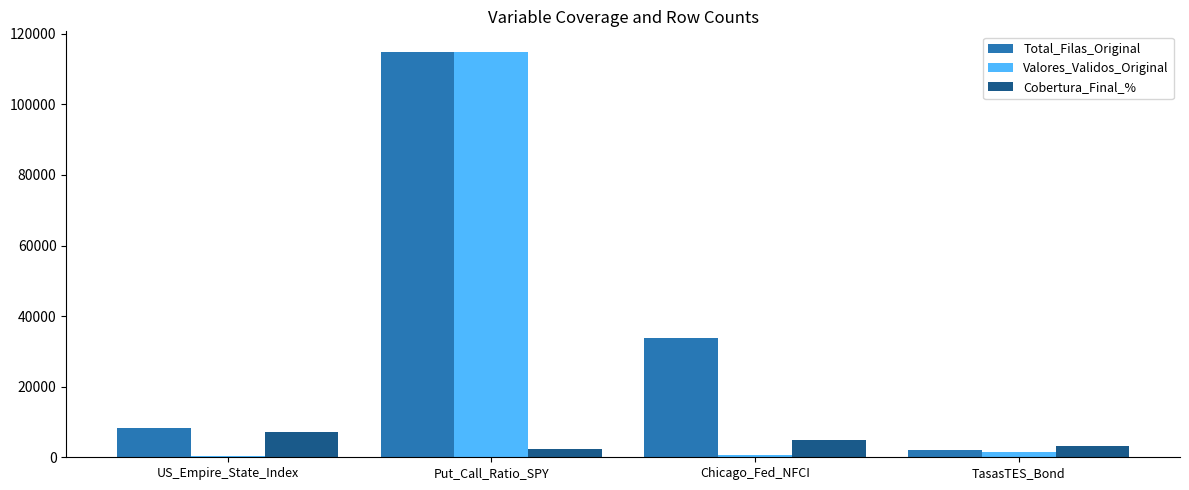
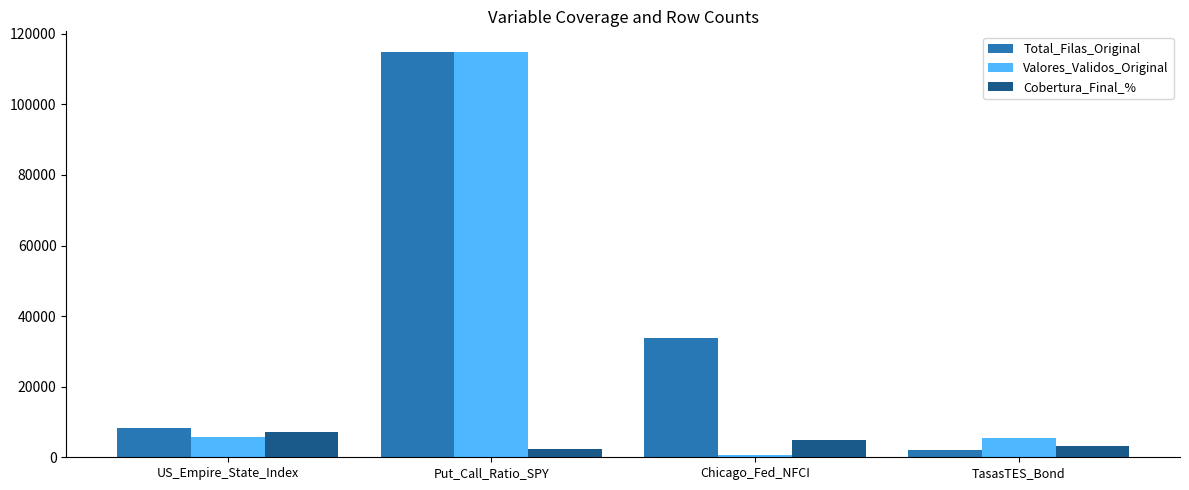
Valores_Validos_Original, US_Empire_State_Index: 0 -> 6000
Valores_Validos_Original, TasasTES_Bond: 1000 -> 5000
